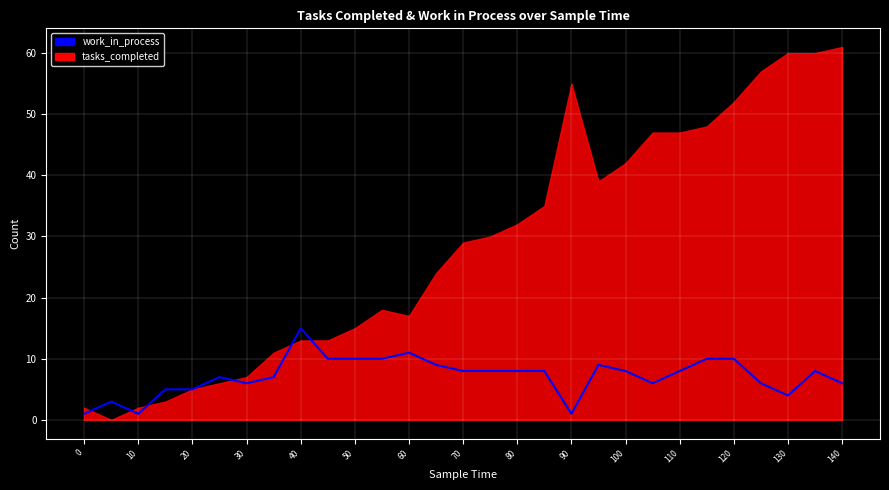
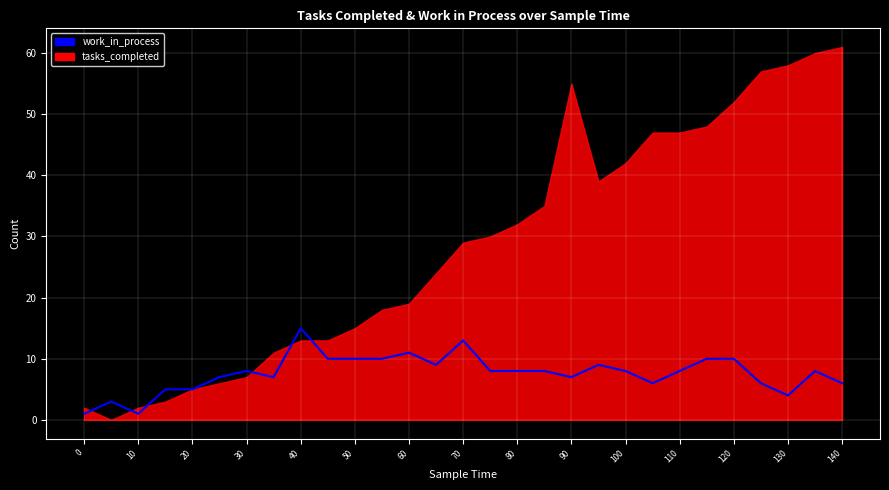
work_in_process, 30: 6 -> 8
tasks_completed, 60: 17 -> 19
work_in_process, 70: 8 -> 13
work_in_process, 90: 1 -> 7
tasks_completed, 130: 60 -> 58
